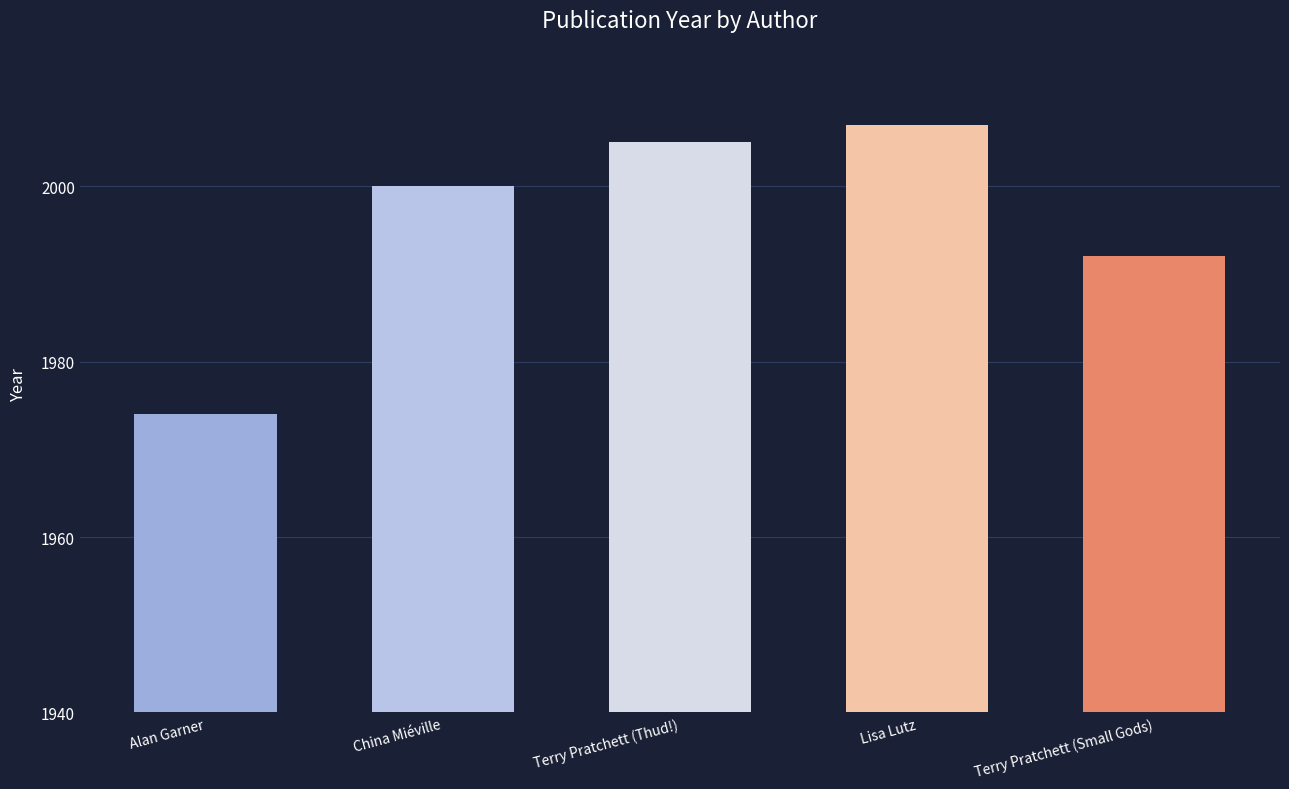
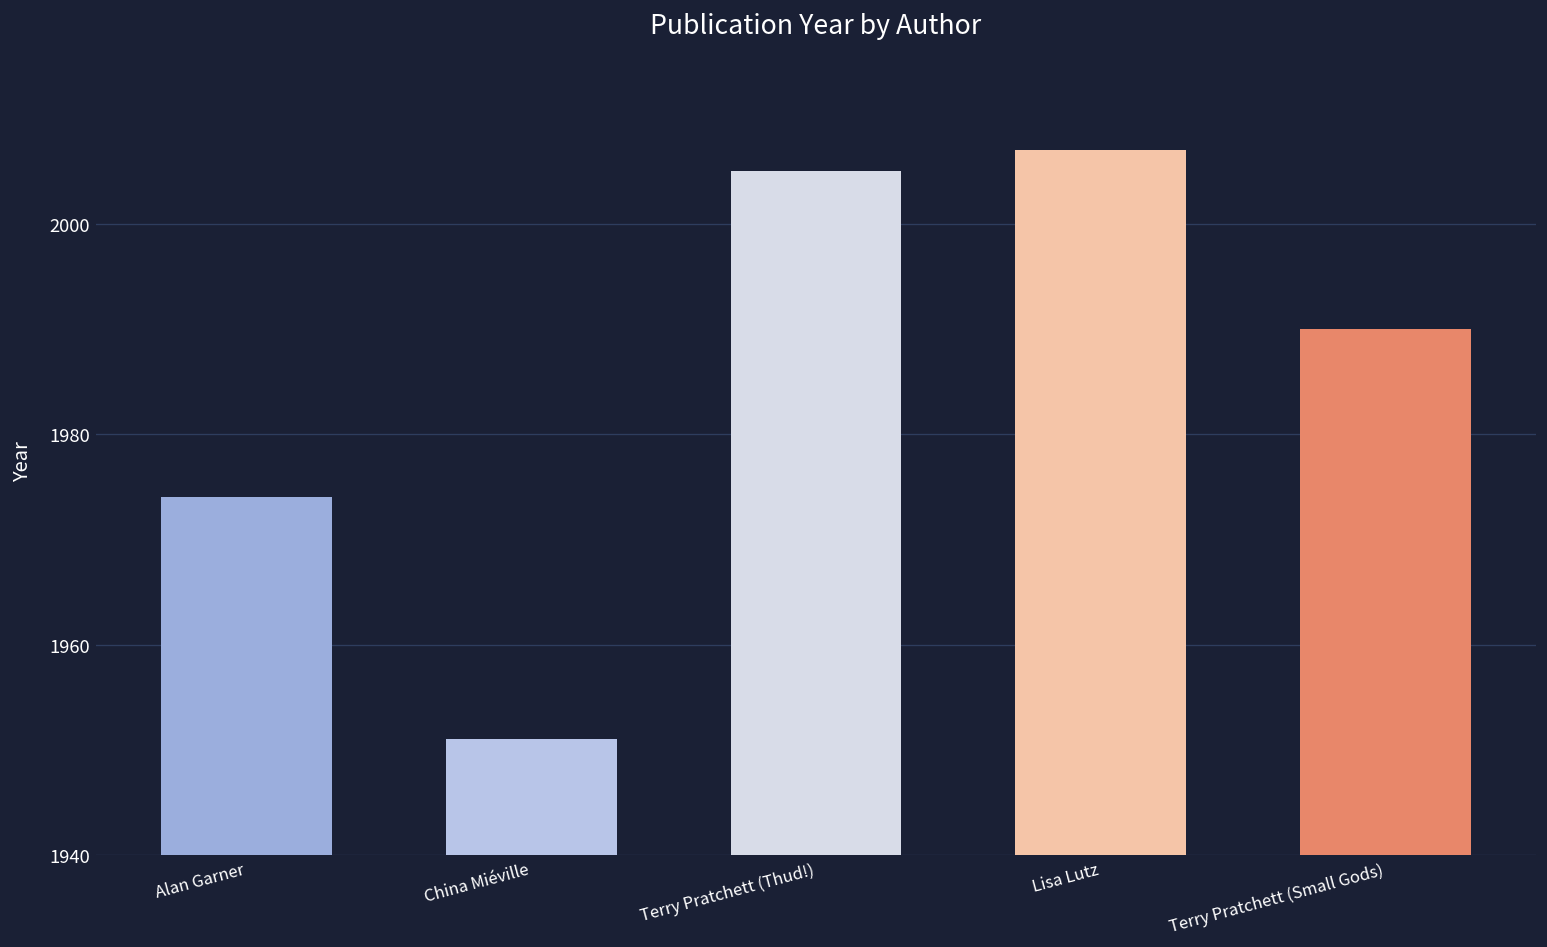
China Miéville: 2000 -> 1951
Terry Pratchett (Small Gods): 1992 -> 1990
